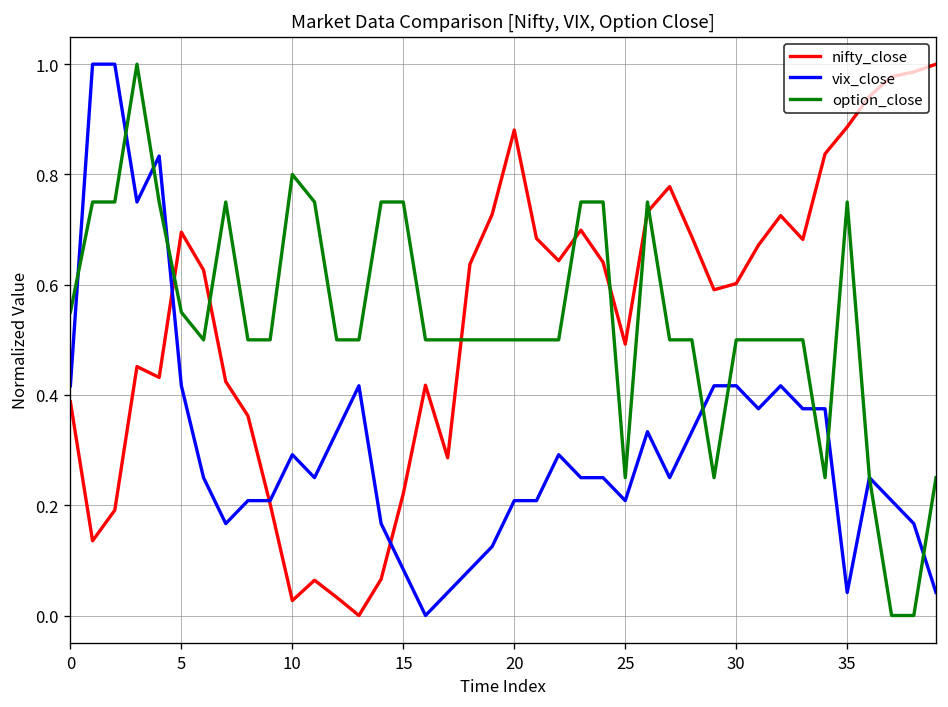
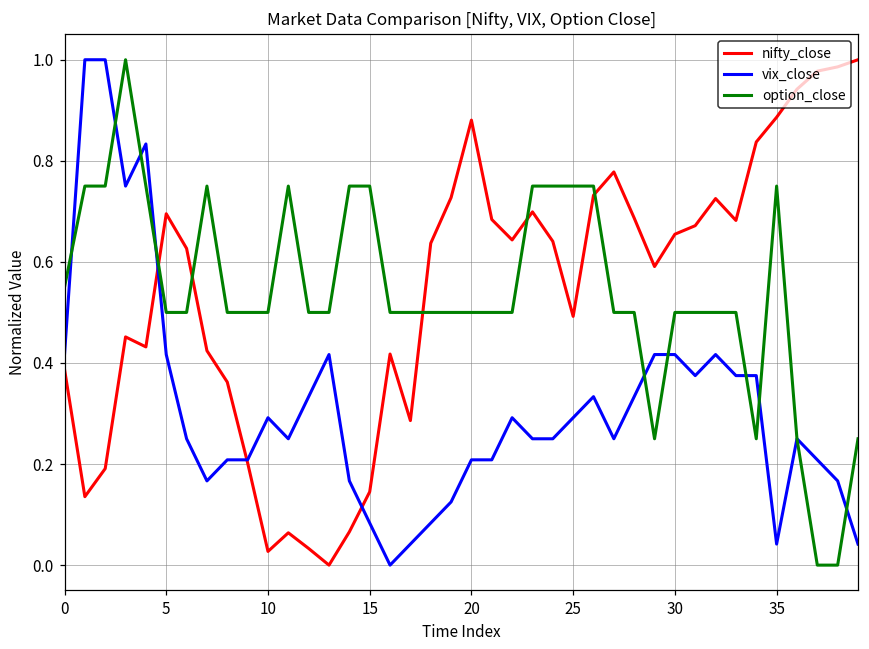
option_close, 5: 0.55 -> 0.50
option_close, 10: 0.80 -> 0.50
nifty_close, 15: 0.22 -> 0.15
vix_close, 25: 0.21 -> 0.29
option_close, 25: 0.25 -> 0.75
nifty_close, 30: 0.60 -> 0.65
